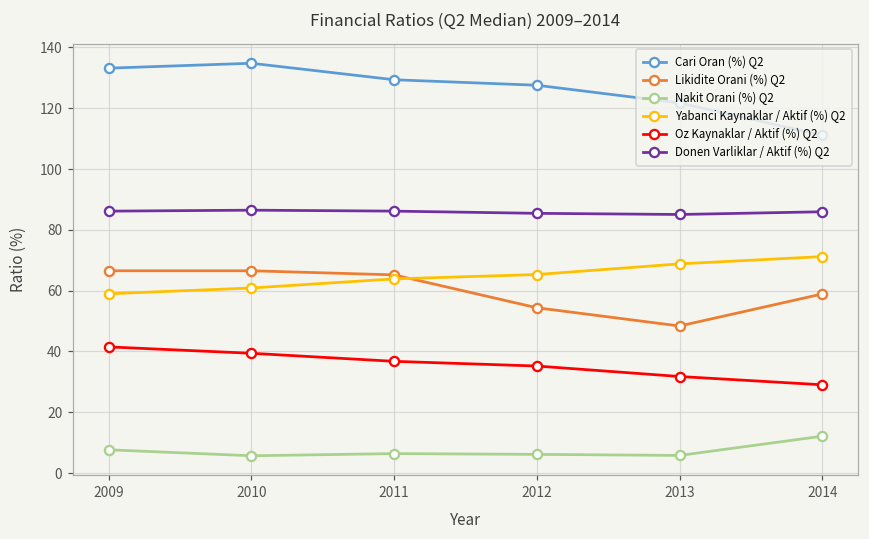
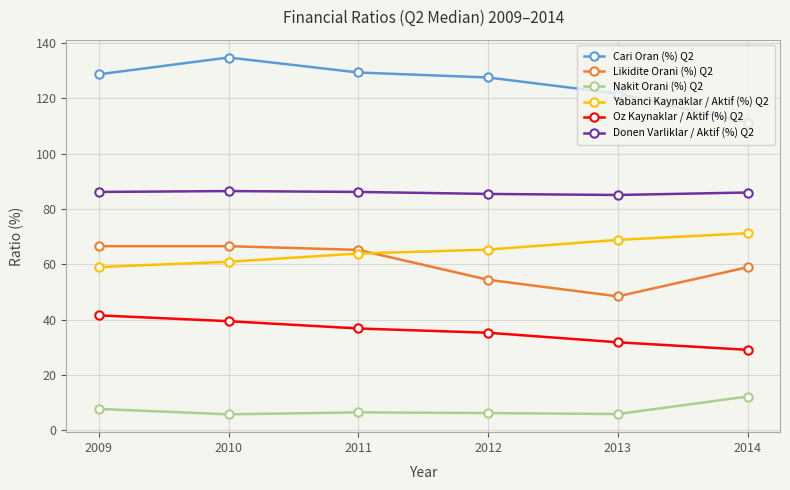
Cari Oran (%) Q2, 2009: 133 -> 129
